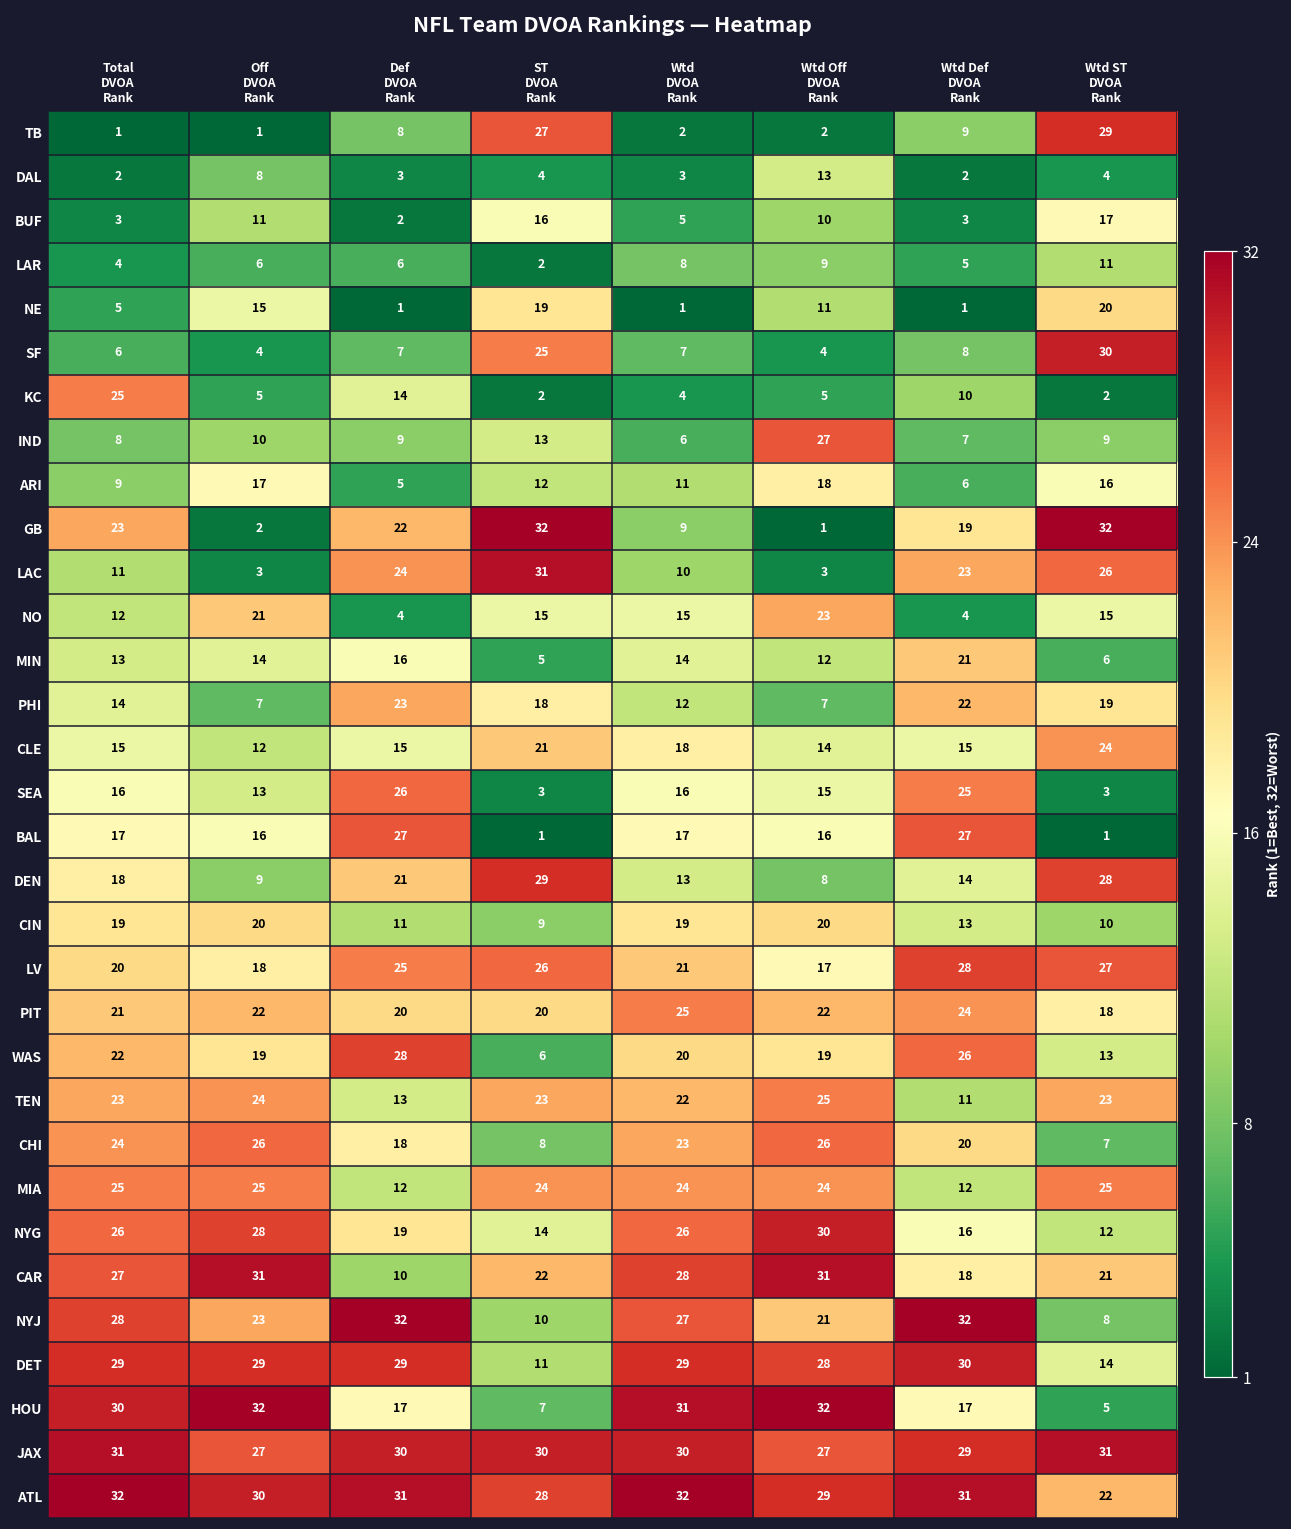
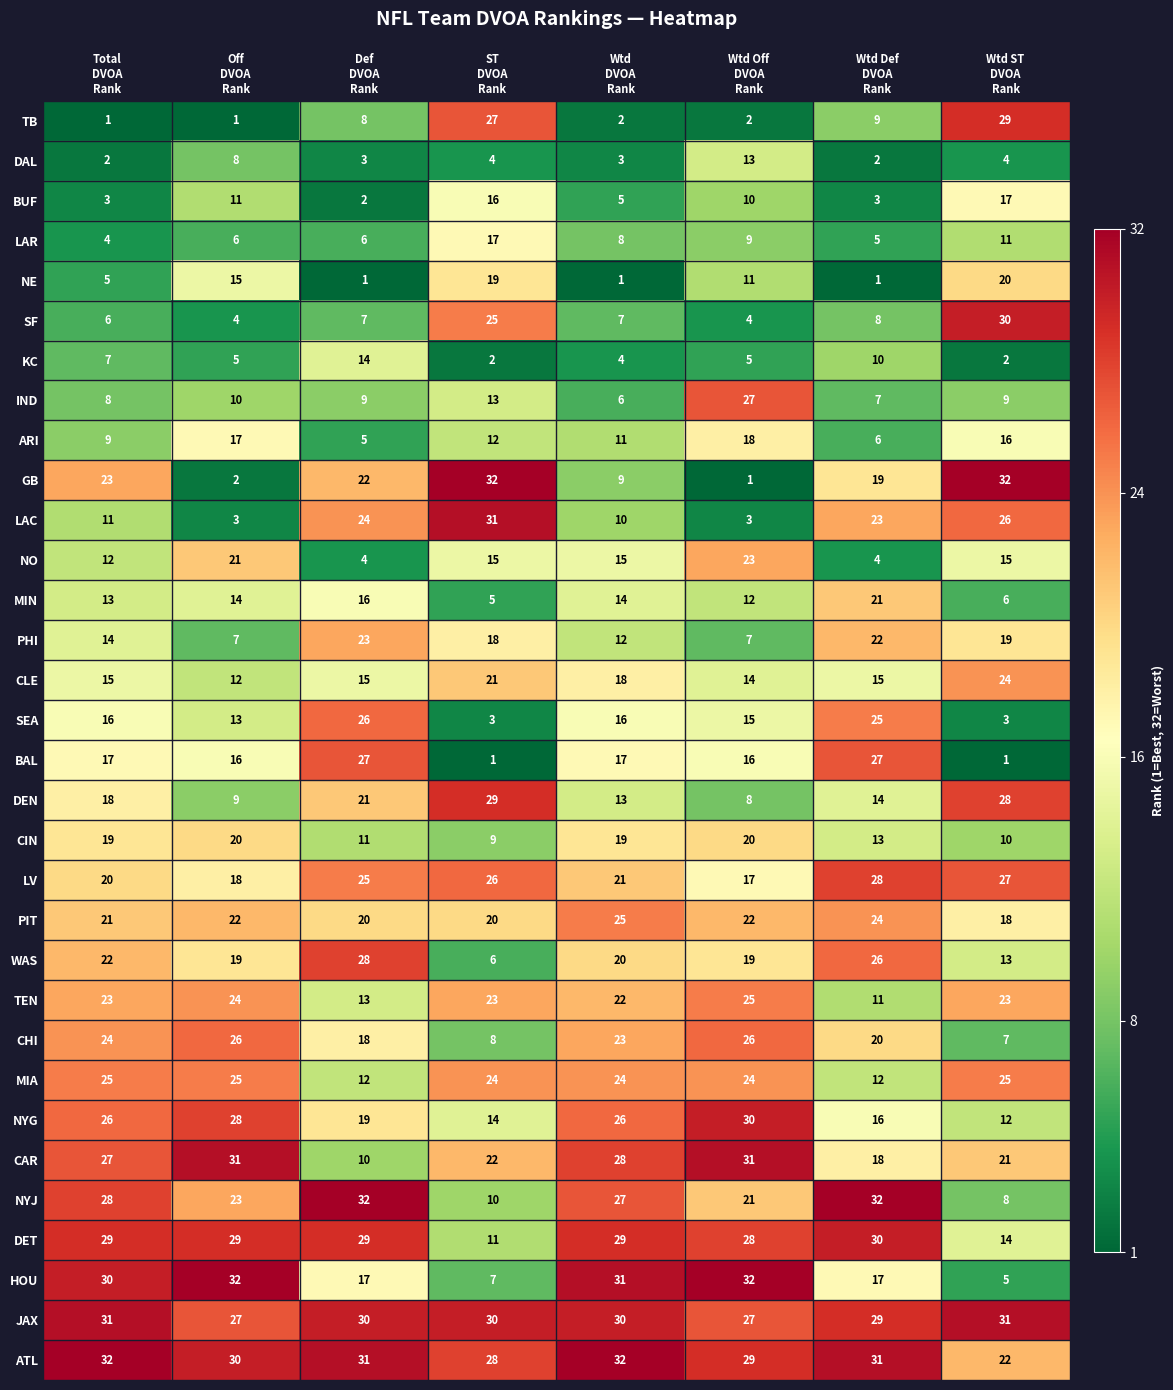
LAR, ST DVOA Rank: 2 -> 17
KC, Total DVOA Rank: 25 -> 7
